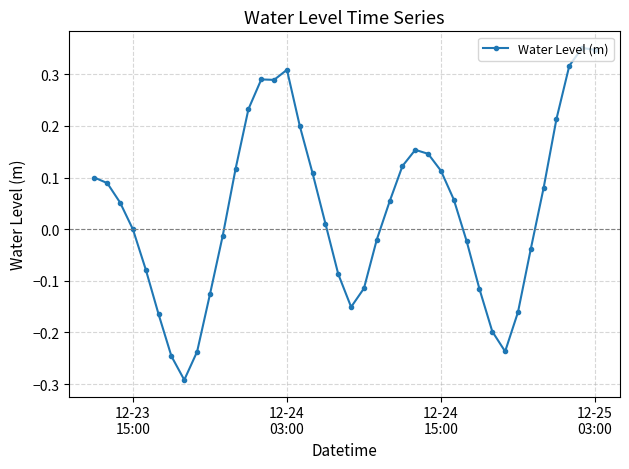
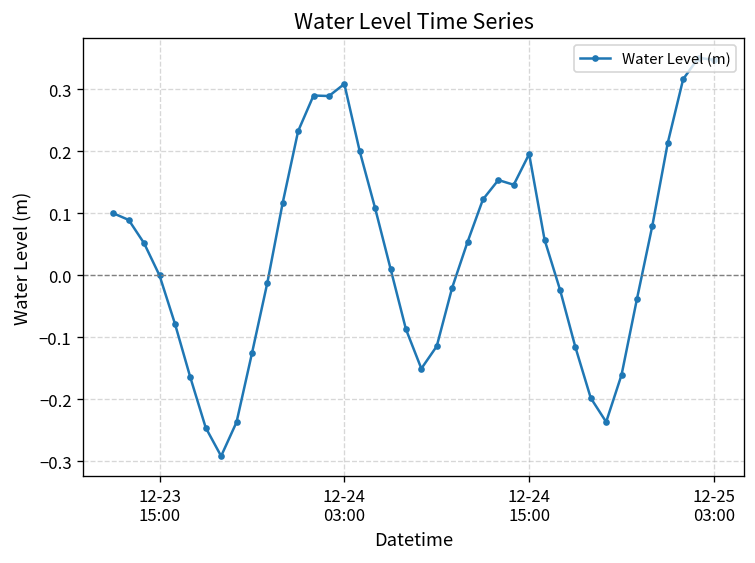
12-24 15:00: 0.11 -> 0.20
